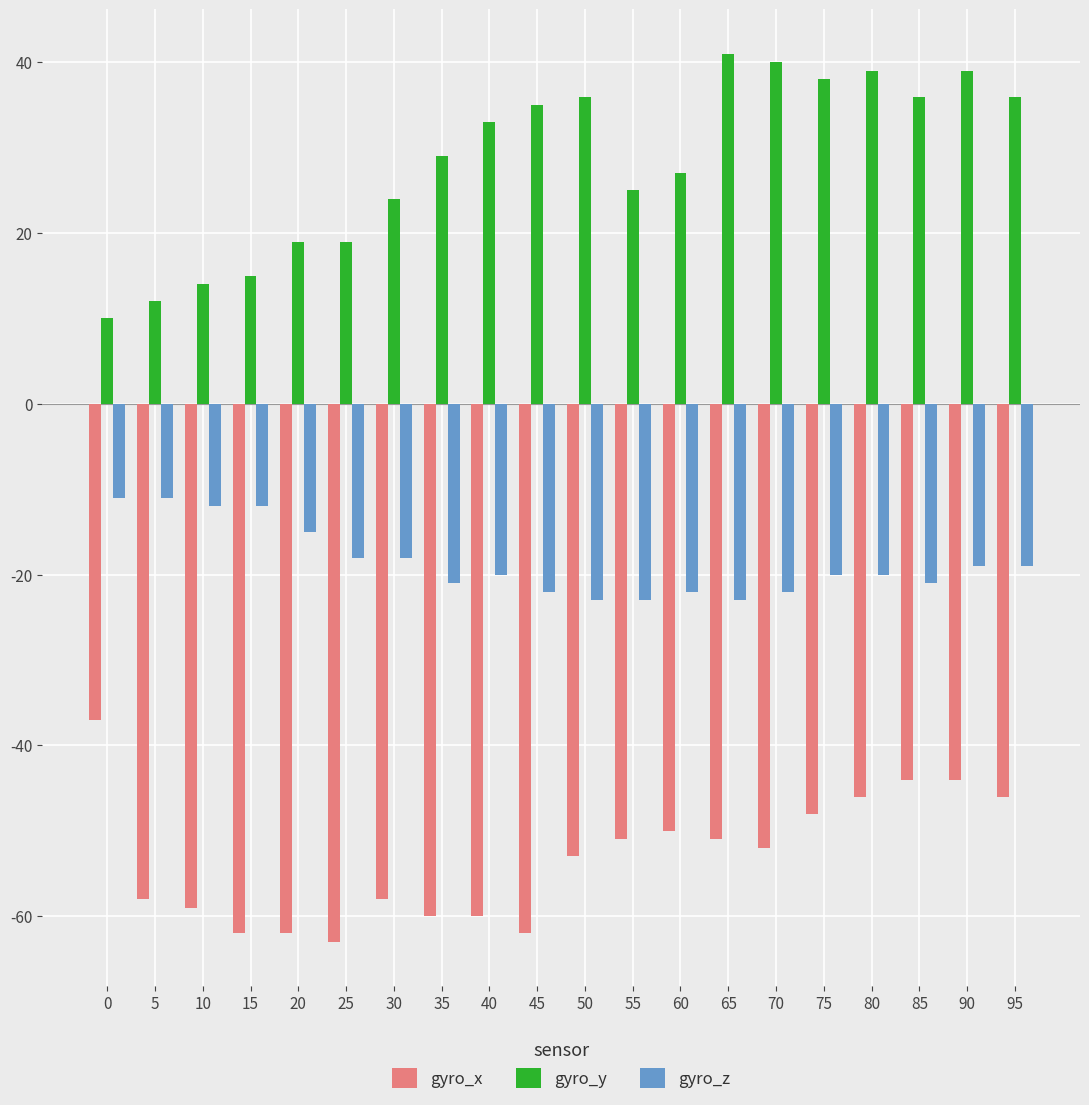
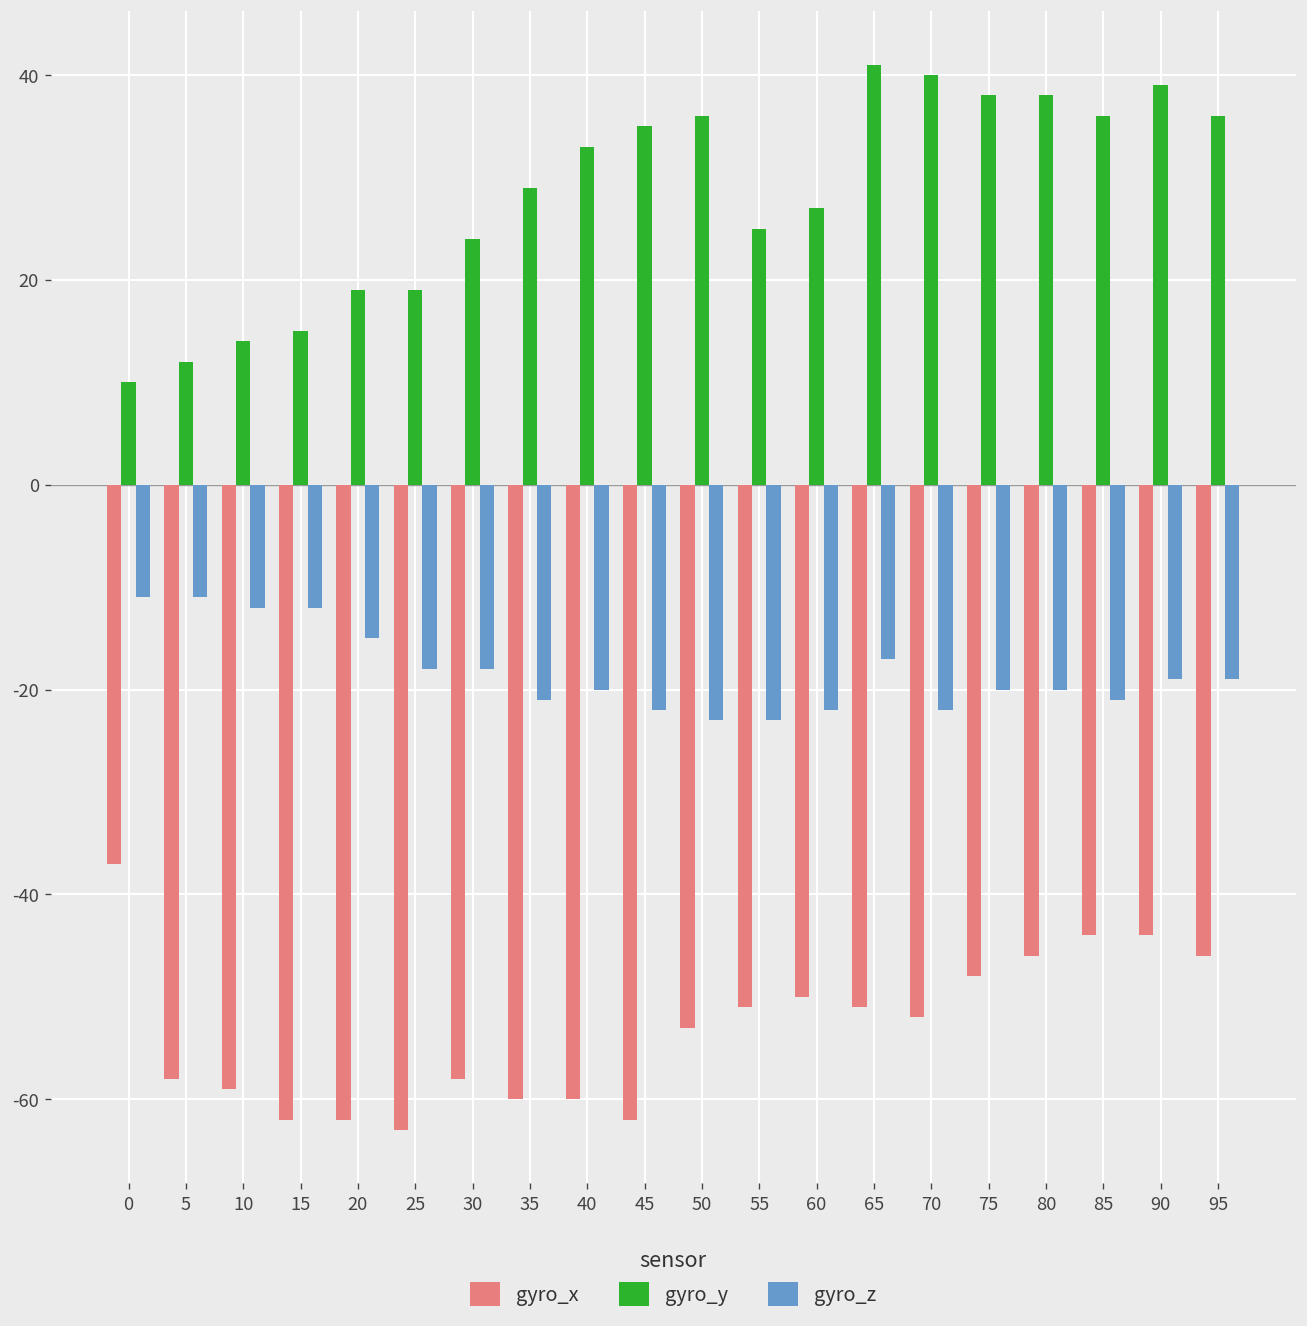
gyro_z, 65: -23 -> -17
gyro_y, 80: 39 -> 38
